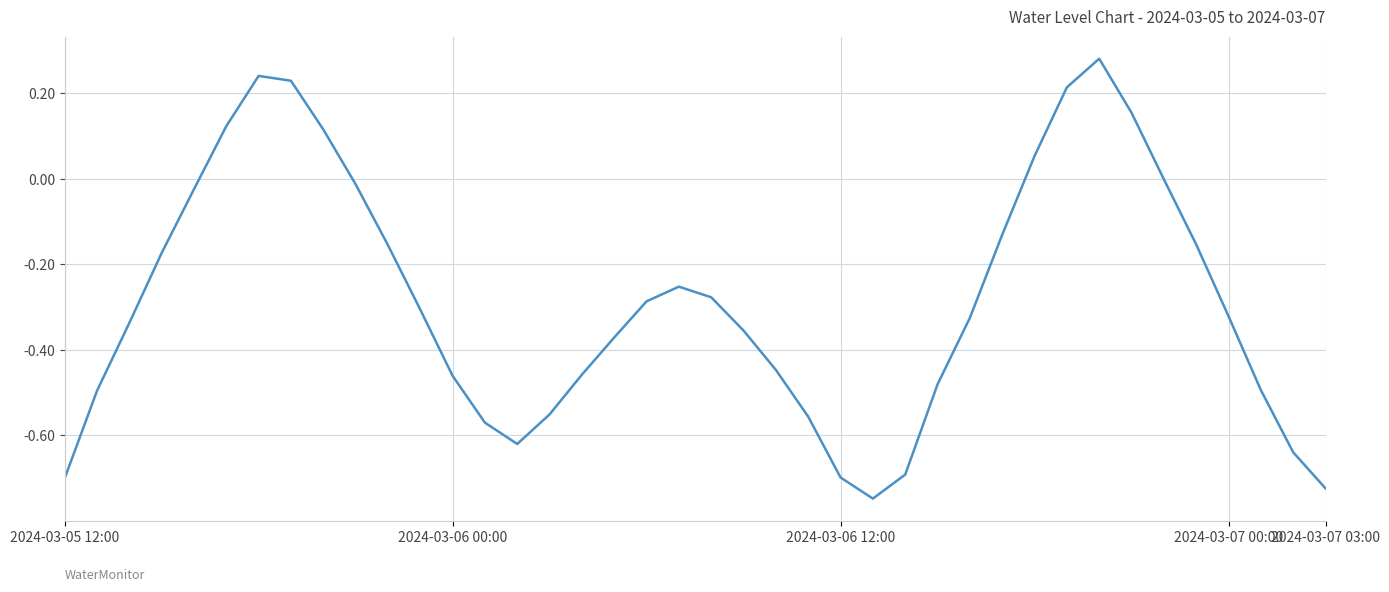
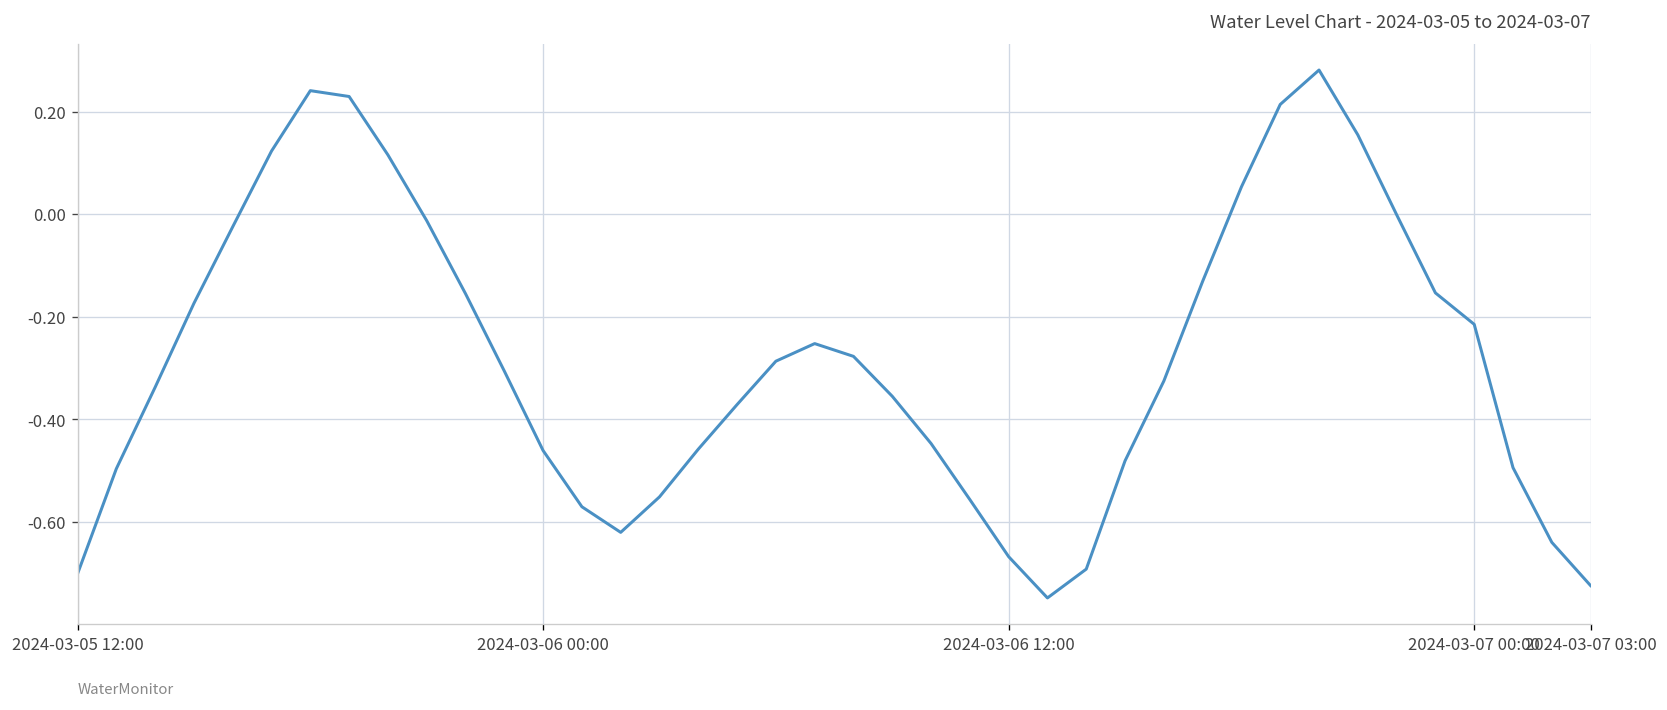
2024-03-06 12:00: -0.70 -> -0.67
2024-03-07 00:00: -0.32 -> -0.21
